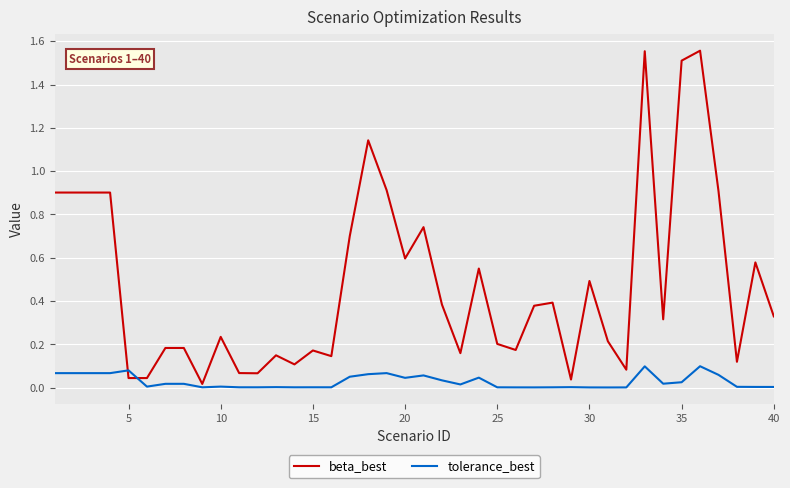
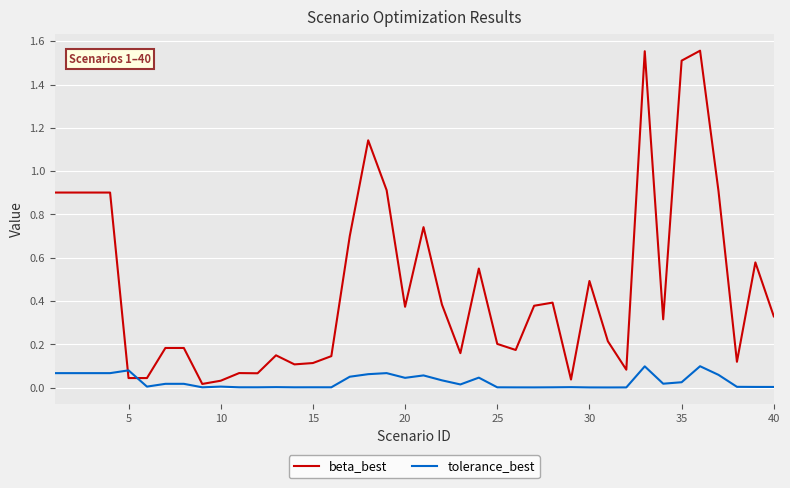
beta_best, 10: 0.23 -> 0.03
beta_best, 15: 0.17 -> 0.11
beta_best, 20: 0.60 -> 0.37
